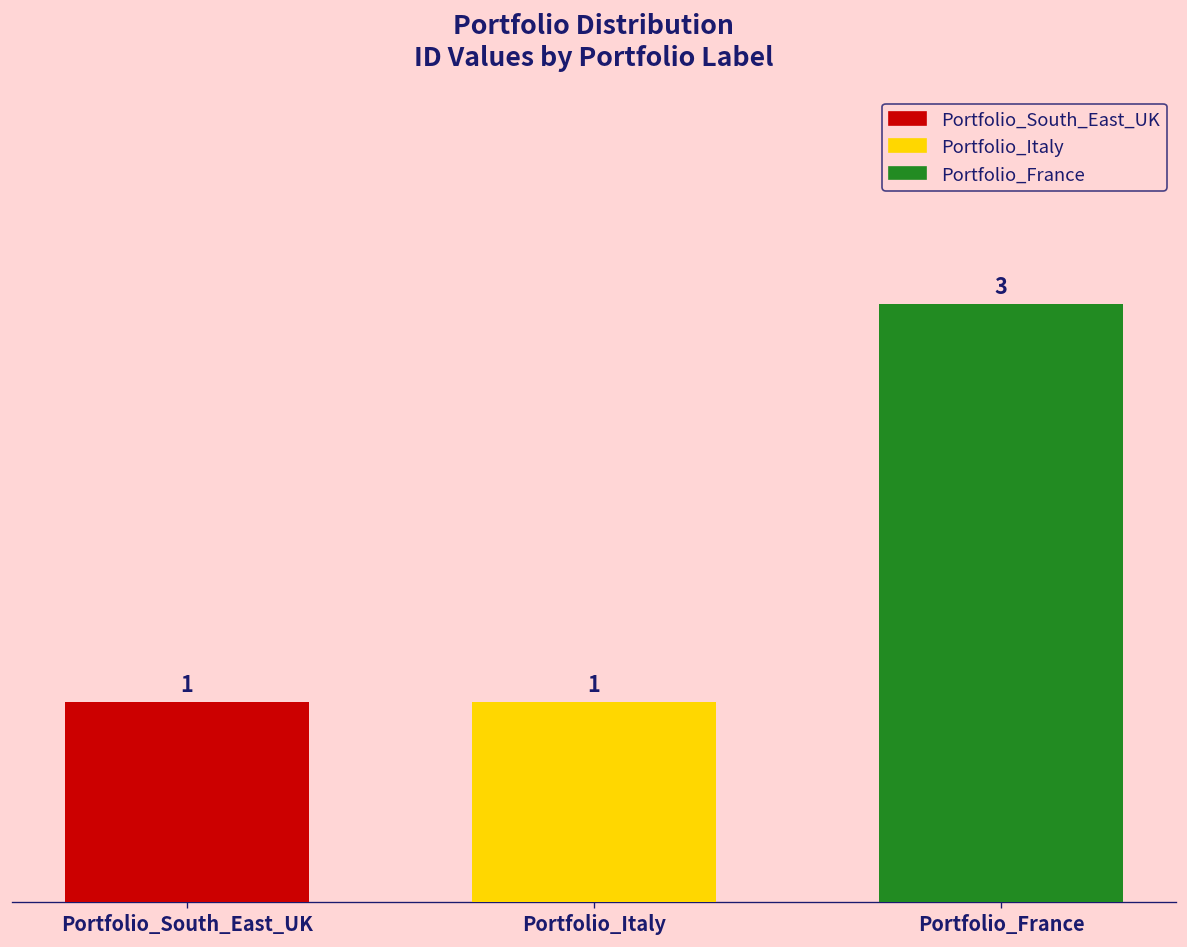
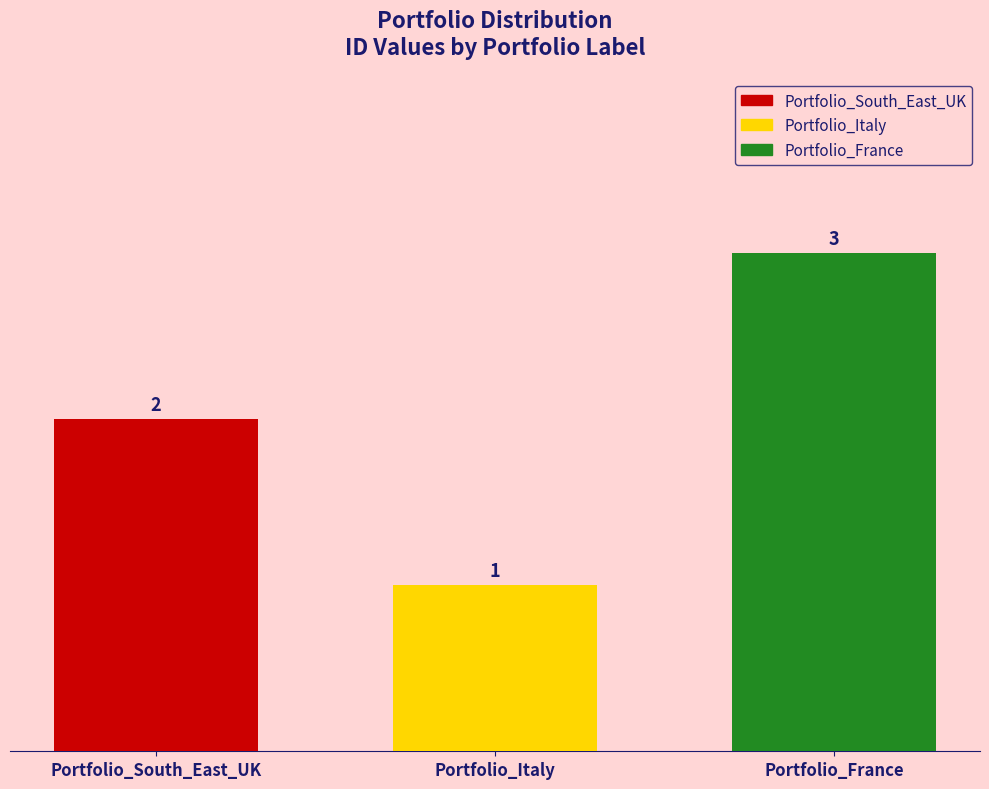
Portfolio_South_East_UK: 1 -> 2
